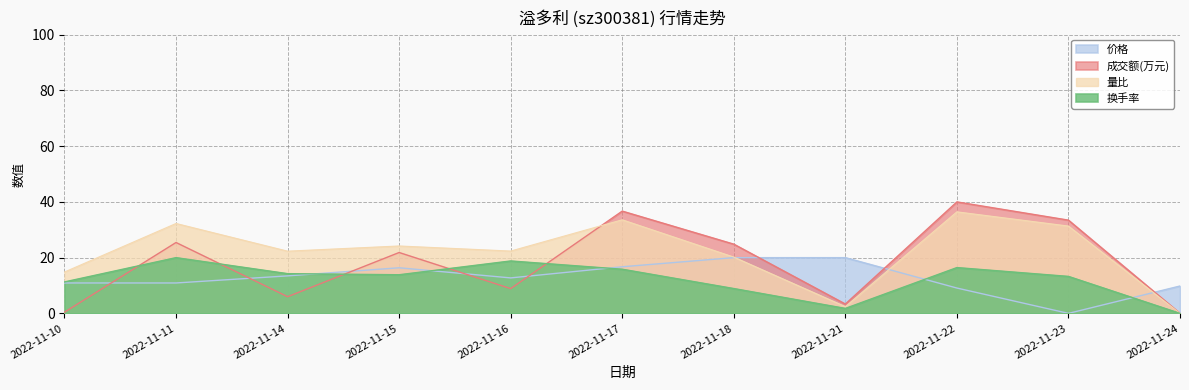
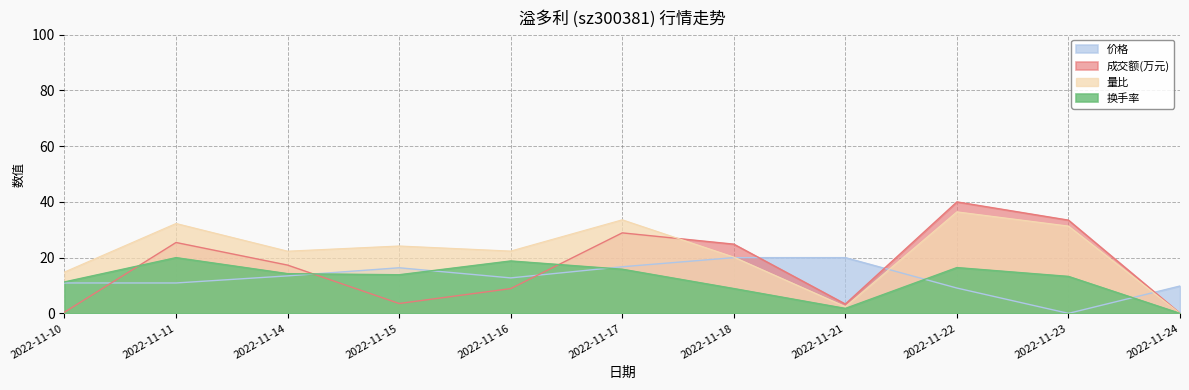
成交额(万元), 2022-11-14: 6 -> 17
成交额(万元), 2022-11-15: 22 -> 4
成交额(万元), 2022-11-17: 37 -> 29
